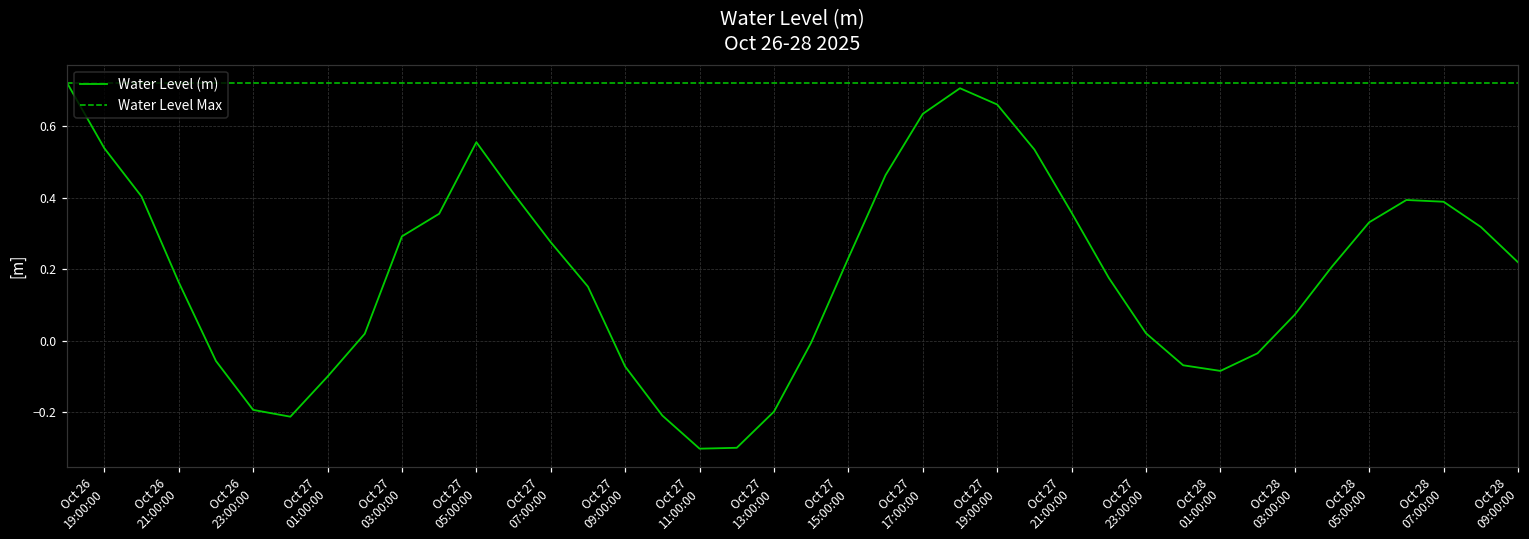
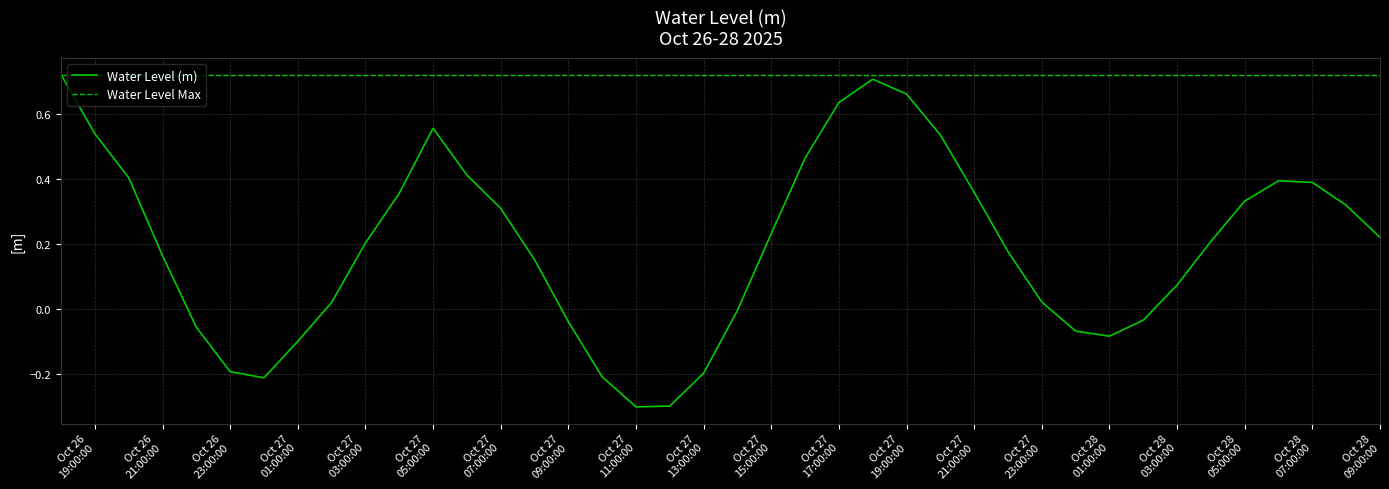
Oct 27 03:00:00: 0.29 -> 0.20
Oct 27 07:00:00: 0.28 -> 0.31
Oct 27 09:00:00: -0.07 -> -0.04
